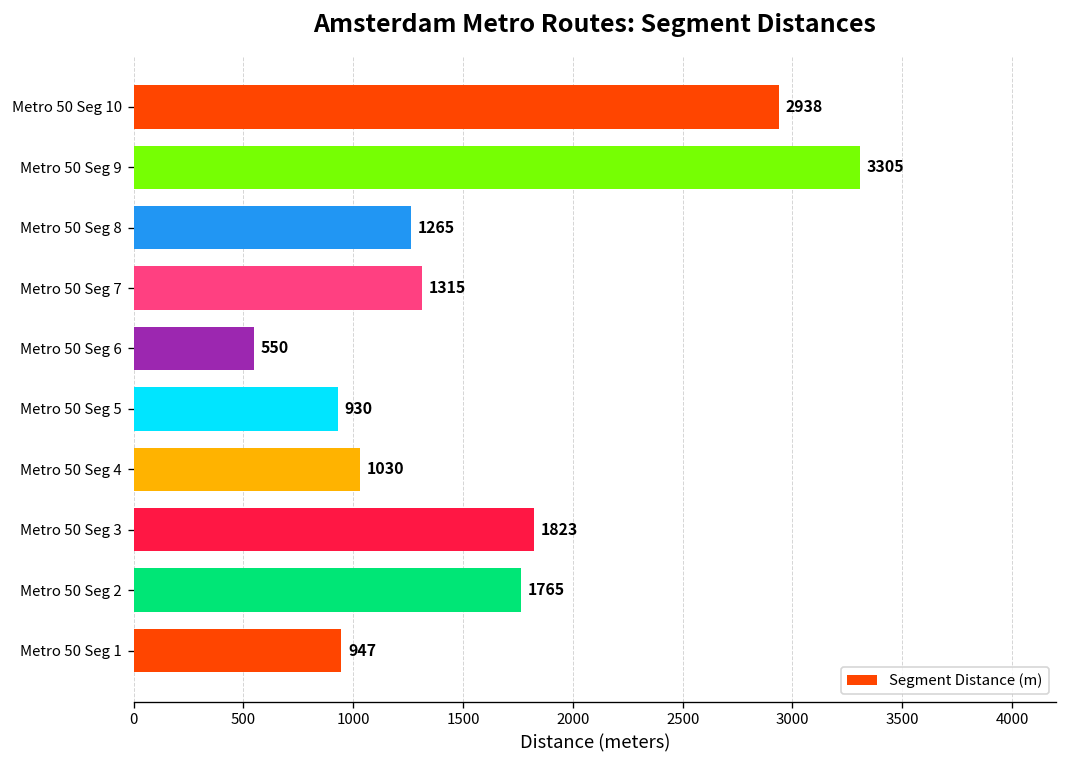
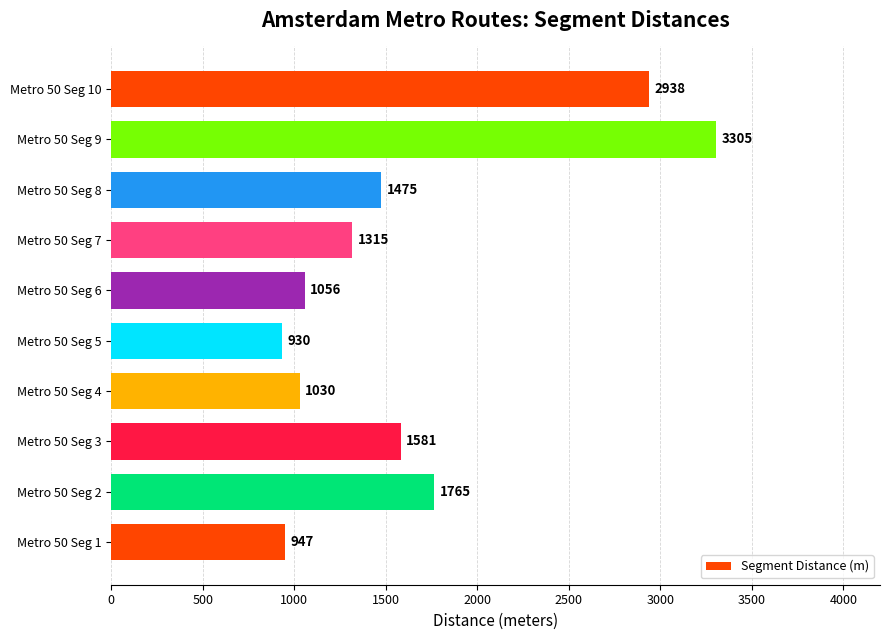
Metro 50 Seg 8: 1265 -> 1475
Metro 50 Seg 6: 550 -> 1056
Metro 50 Seg 3: 1823 -> 1581
